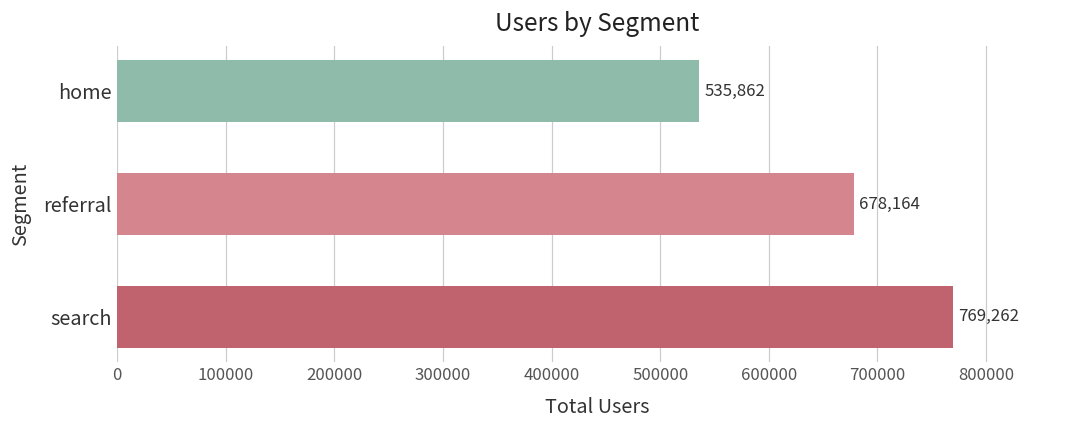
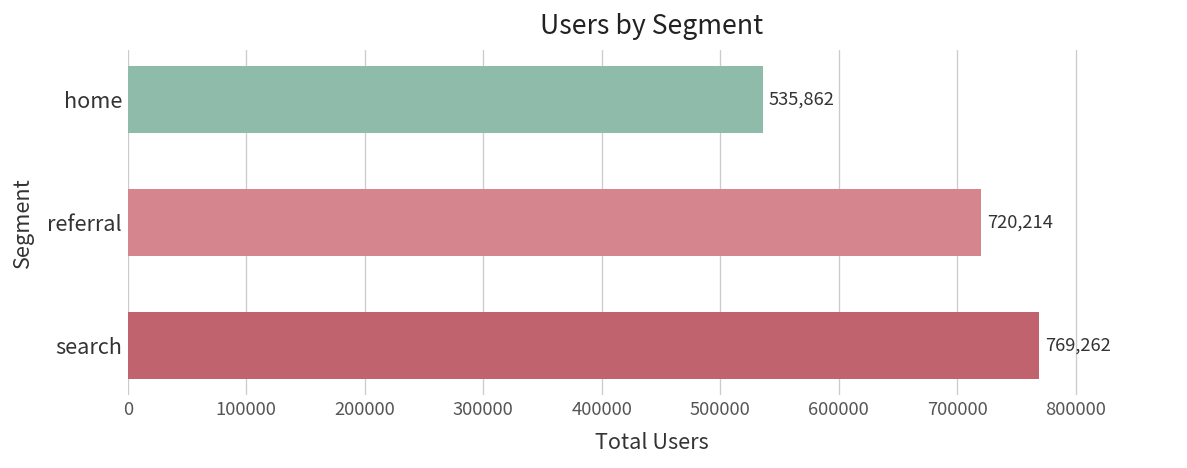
referral: 678,164 -> 720,214
